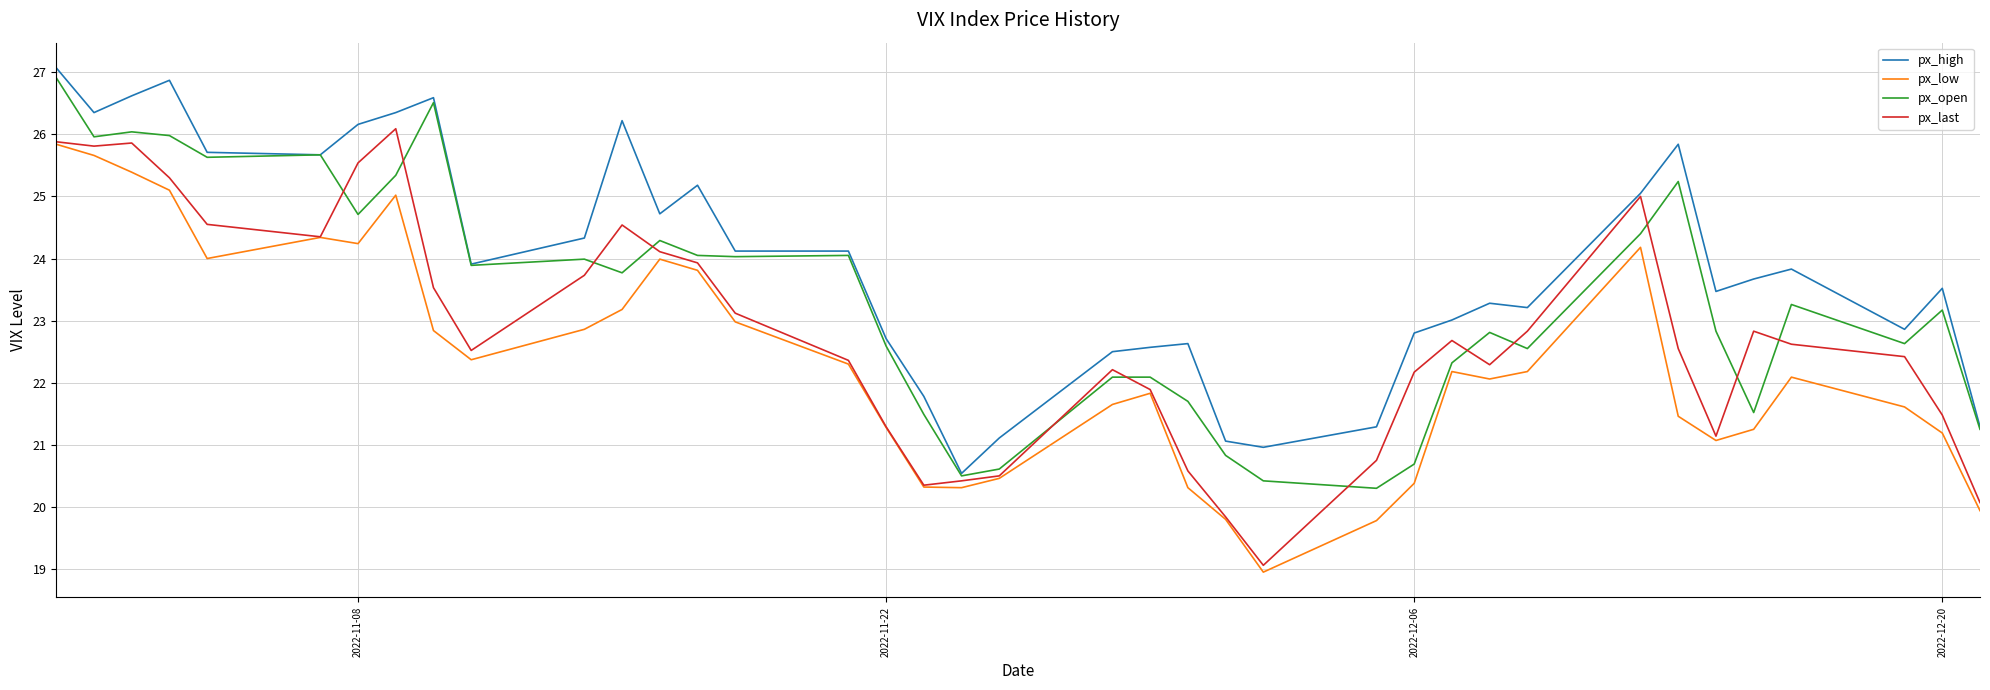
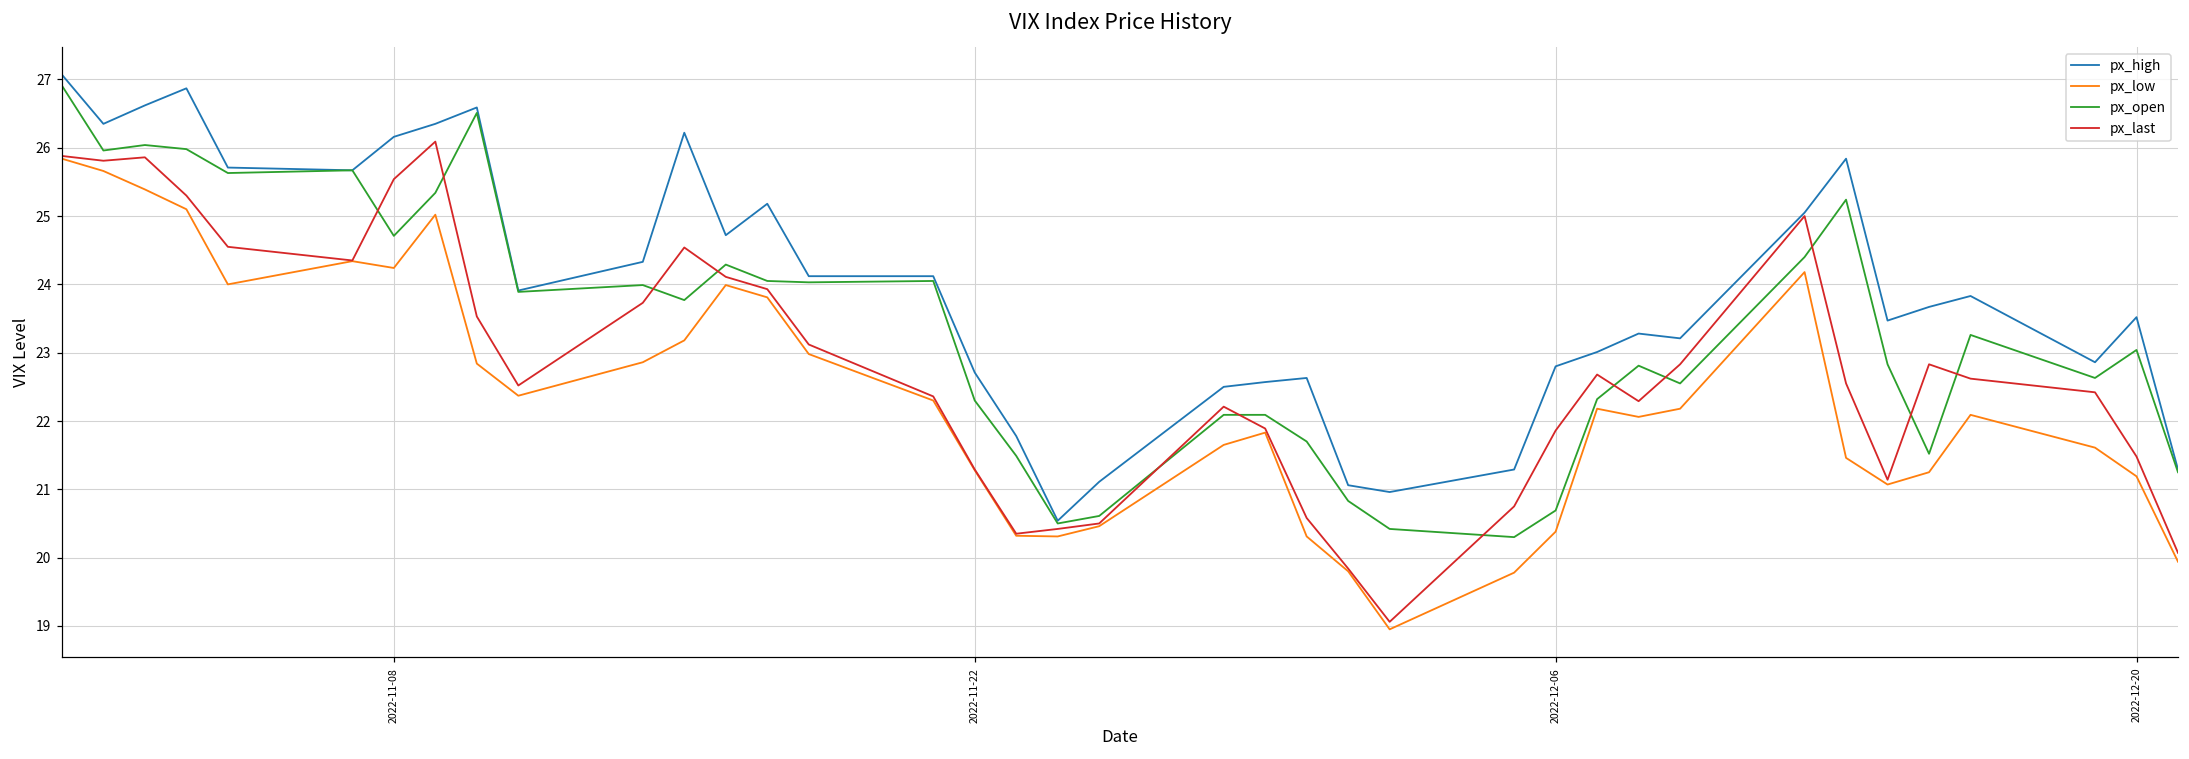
px_open, 2022-11-22: 22.6 -> 22.3
px_last, 2022-12-06: 22.2 -> 21.9
px_open, 2022-12-20: 23.2 -> 23.0
